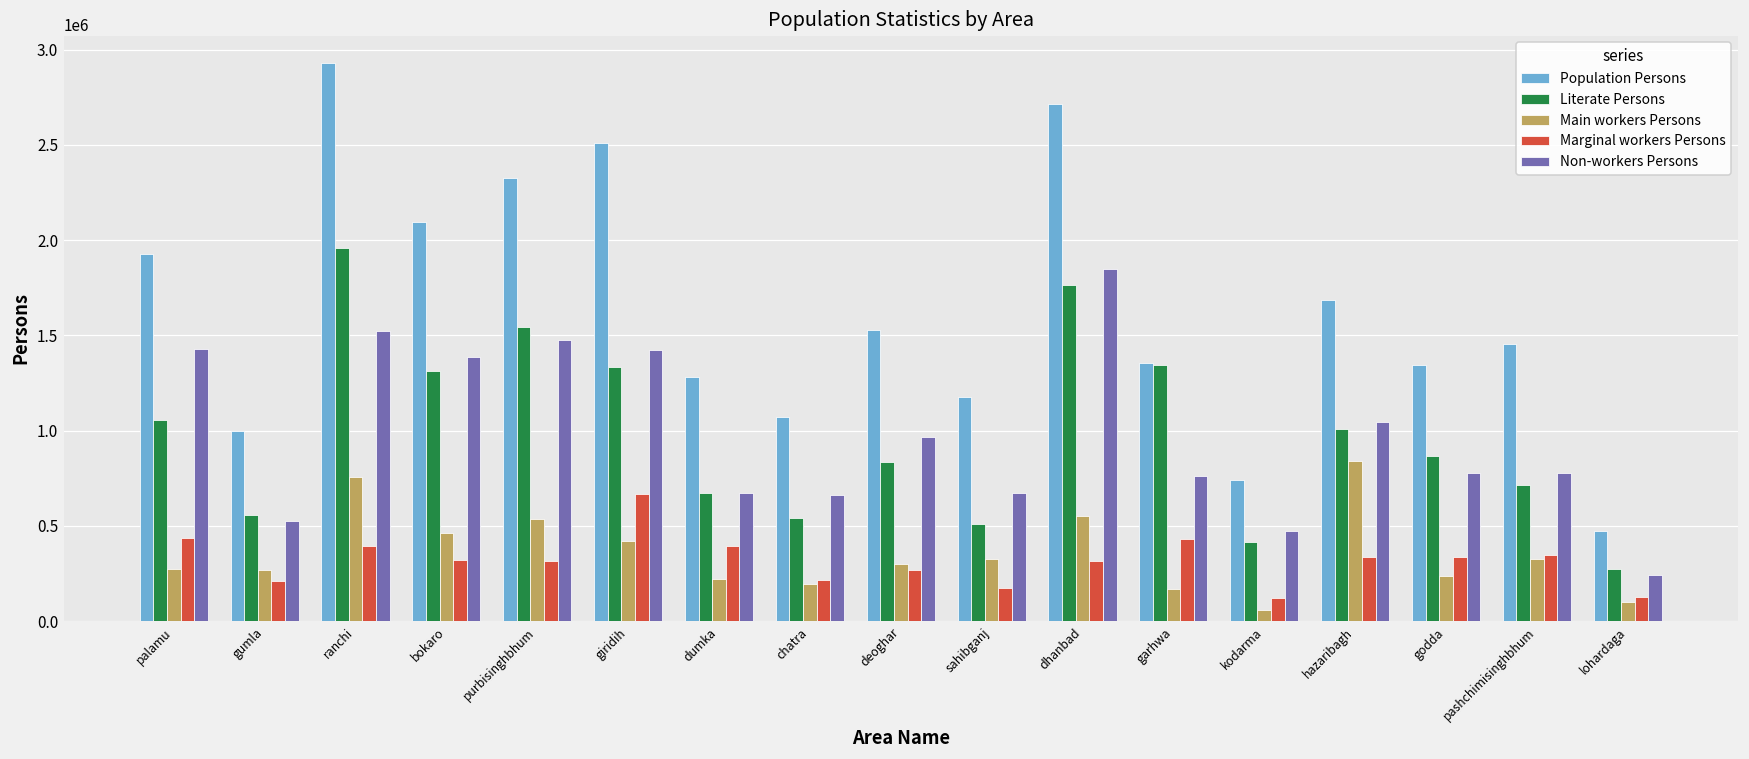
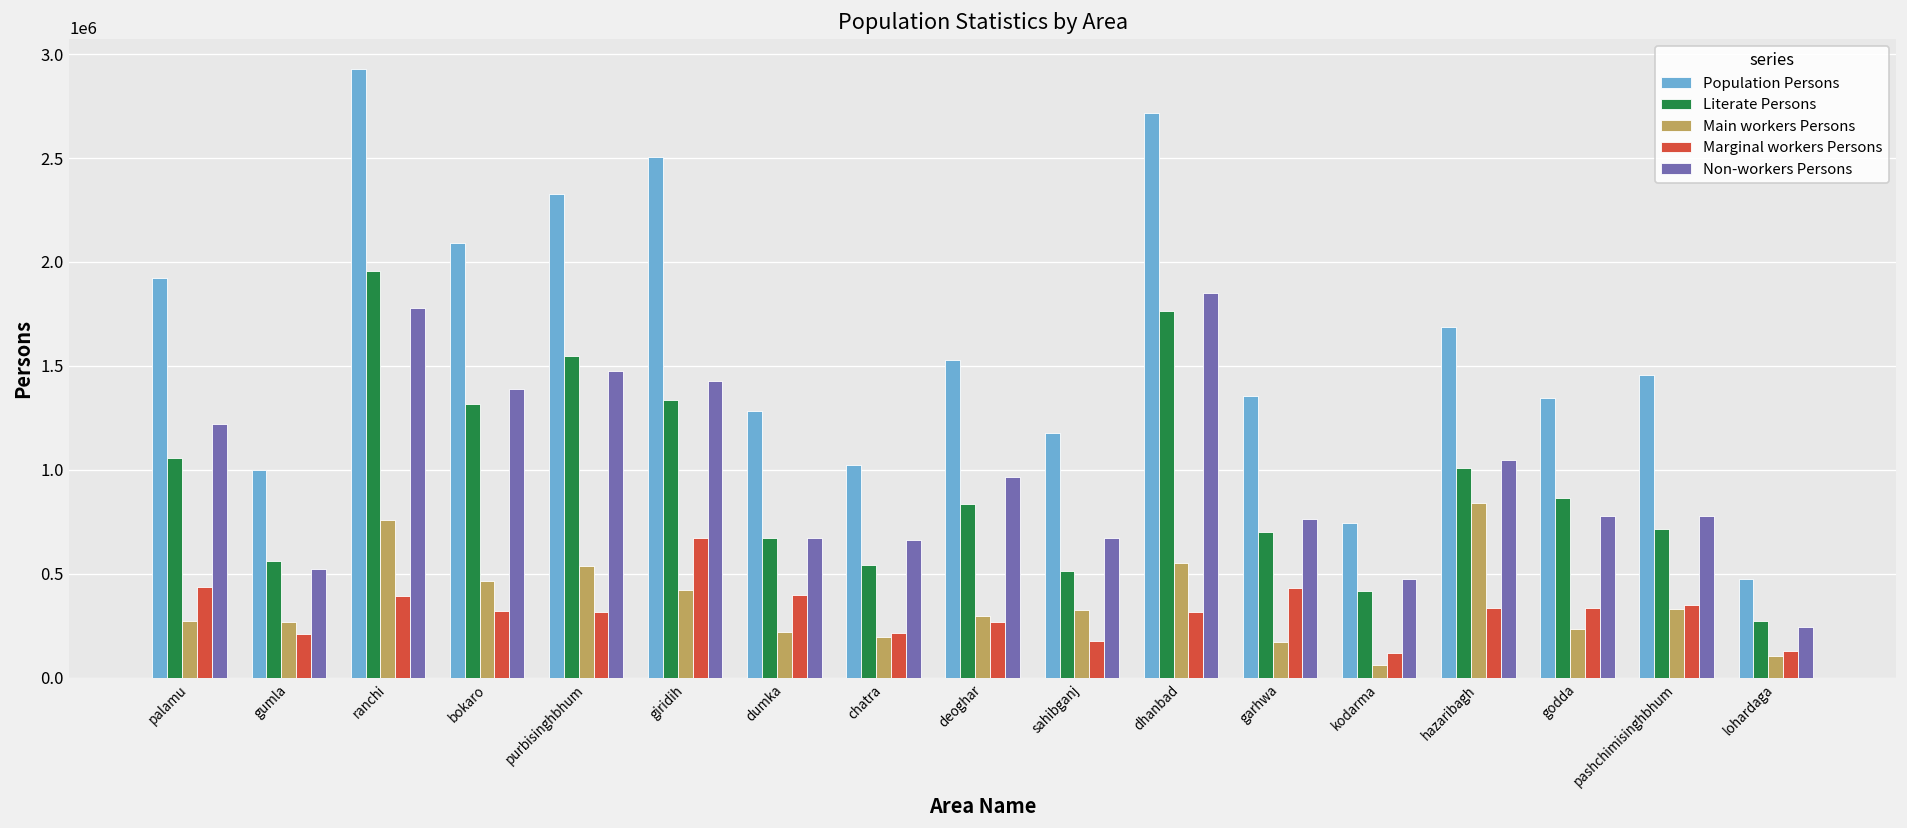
Non-workers Persons, palamu: 1430000 -> 1220000
Non-workers Persons, ranchi: 1520000 -> 1780000
Population Persons, chatra: 1070000 -> 1020000
Literate Persons, garhwa: 1340000 -> 700000
